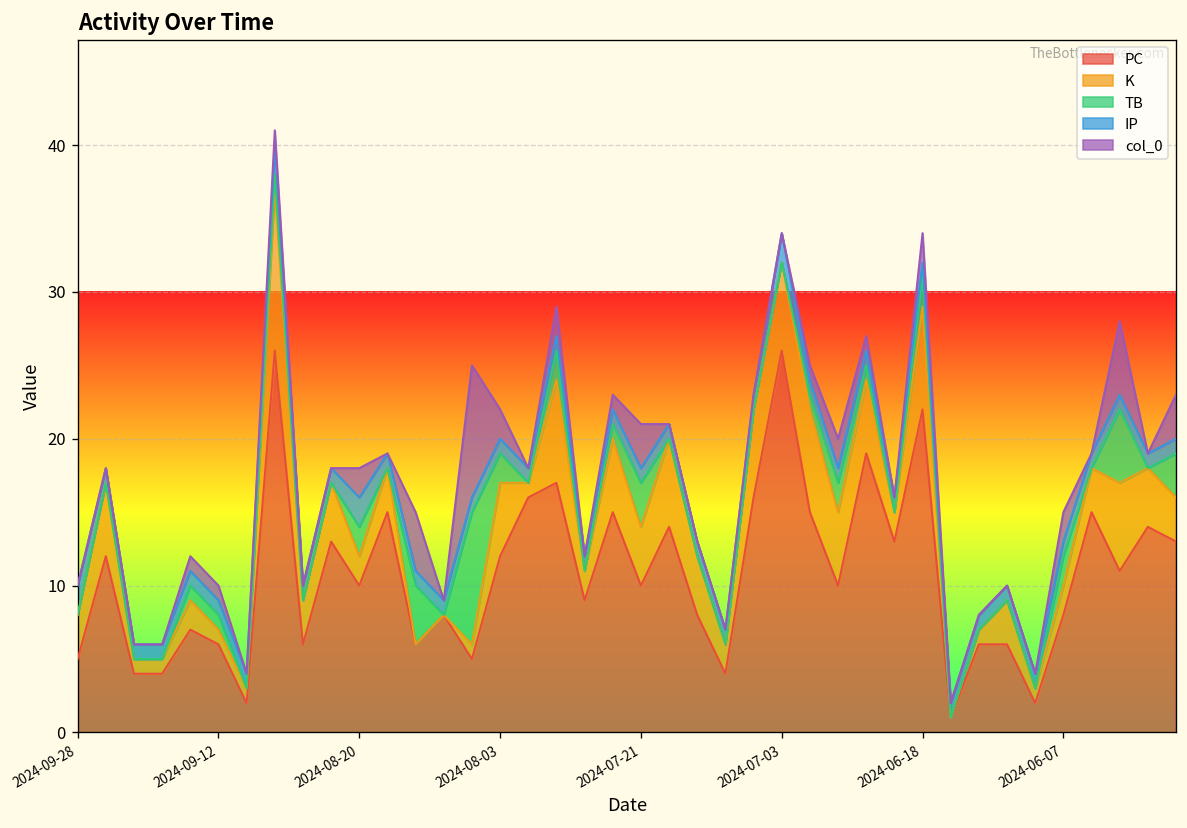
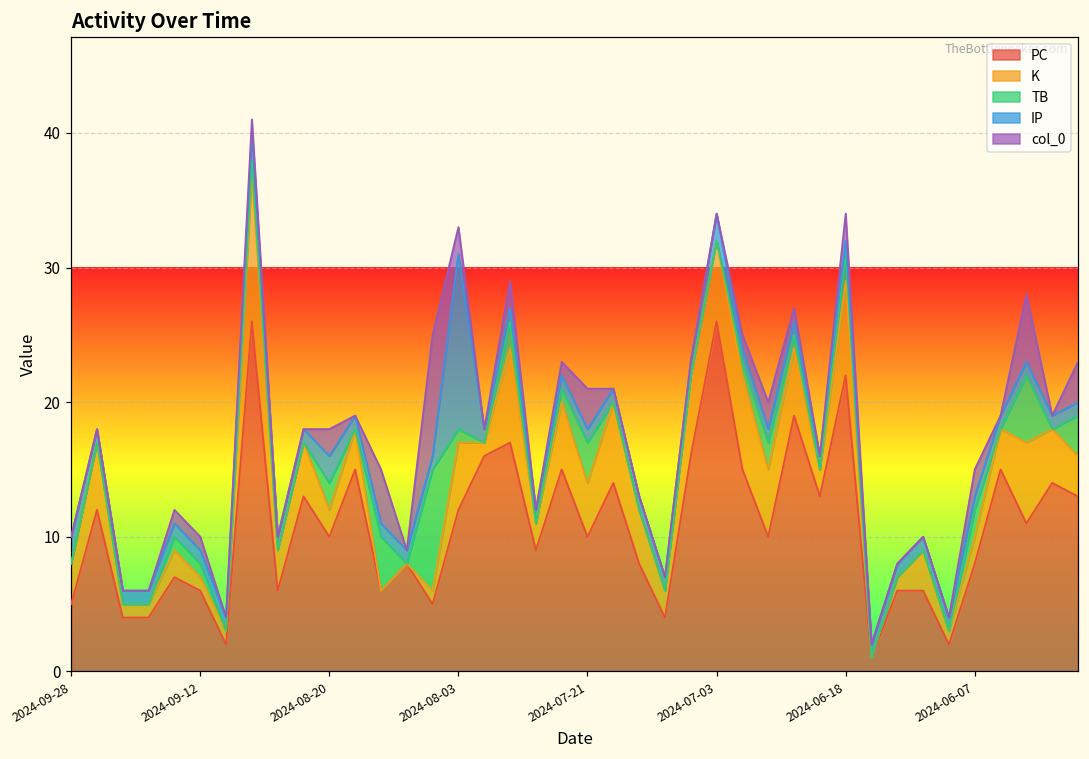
TB, 2024-08-03: 2 -> 1
IP, 2024-08-03: 1 -> 13
